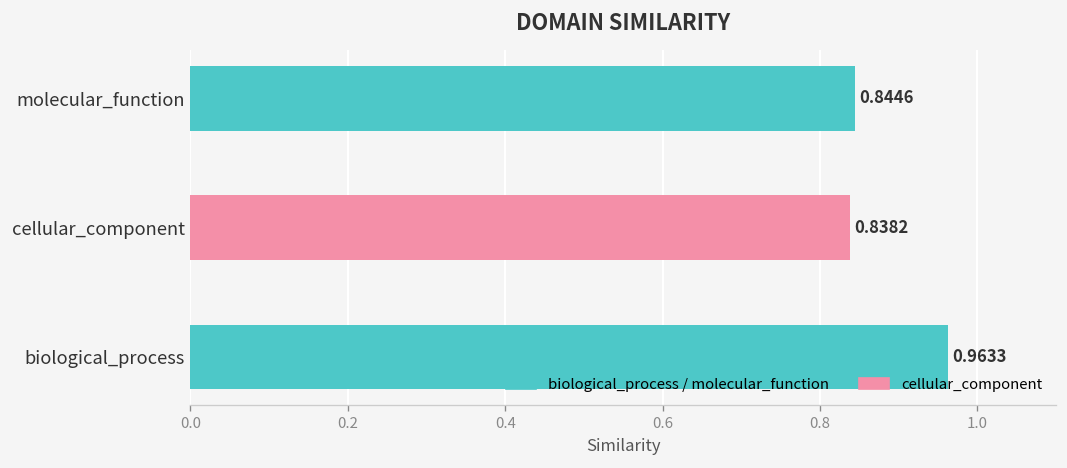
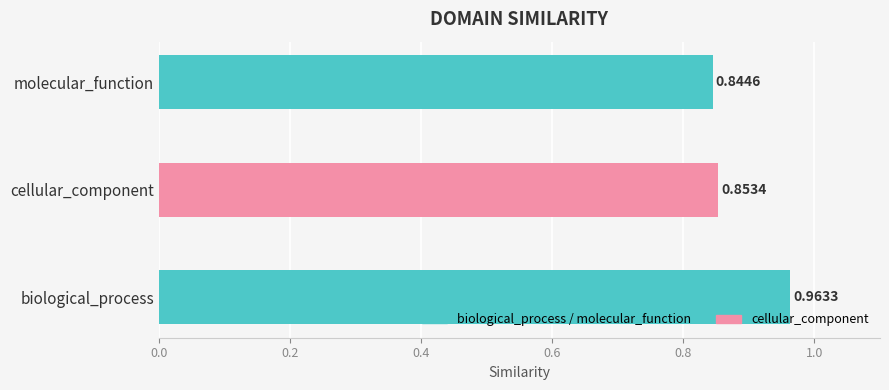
cellular_component: 0.8382 -> 0.8534
